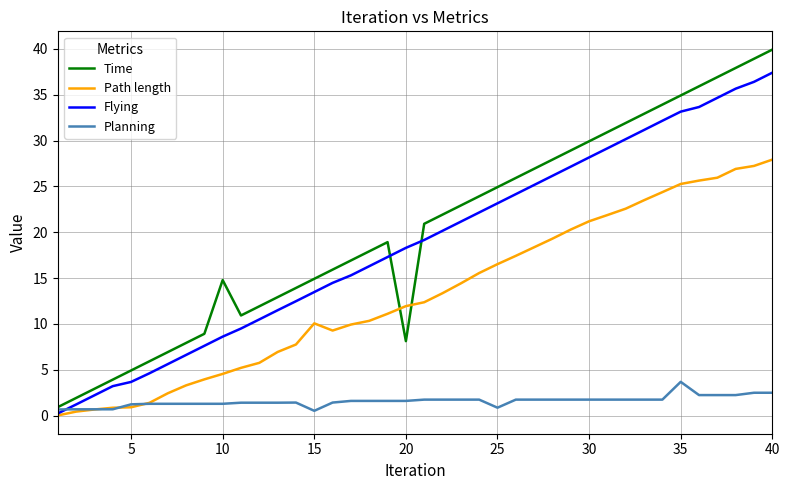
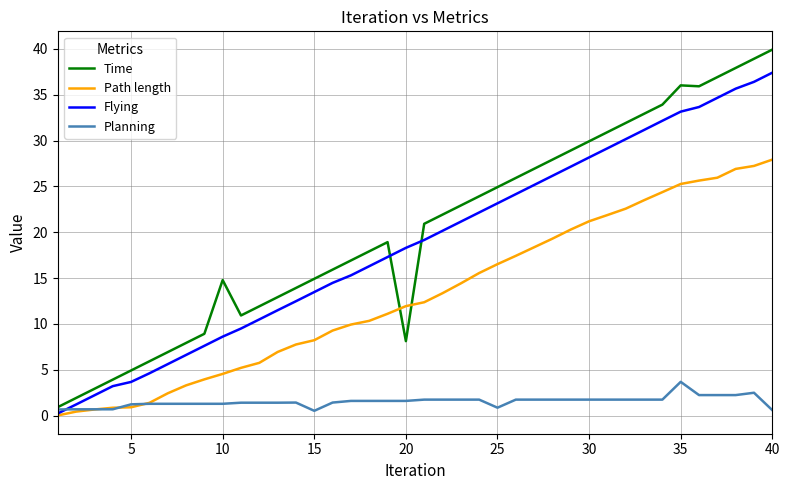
Path length, 15: 10 -> 8
Time, 35: 35 -> 36
Planning, 40: 3 -> 1
